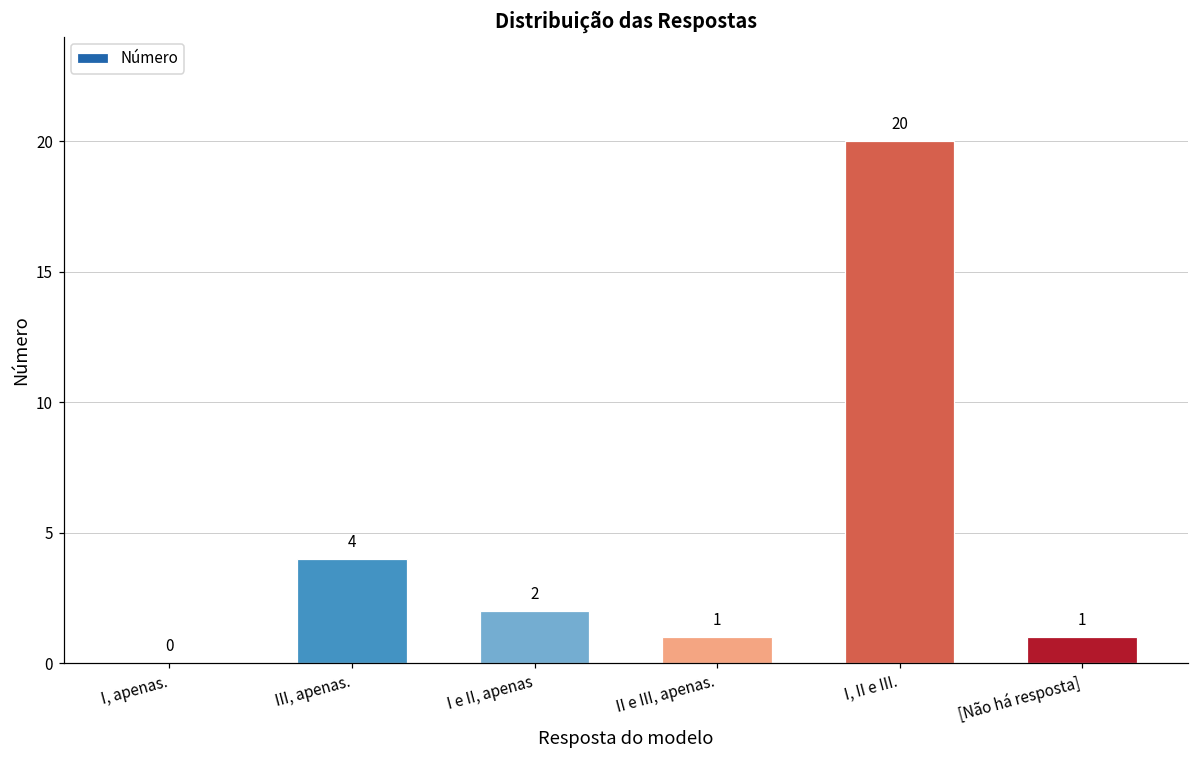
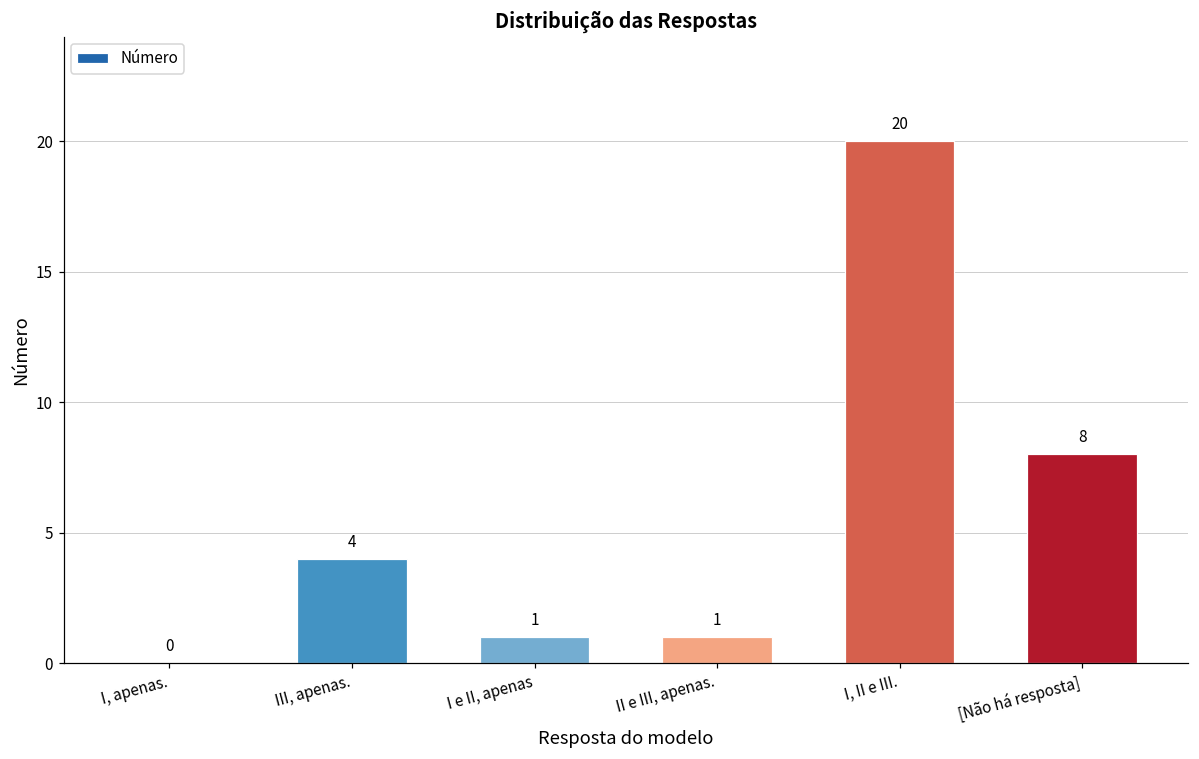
I e II, apenas: 2 -> 1
[Não há resposta]: 1 -> 8
